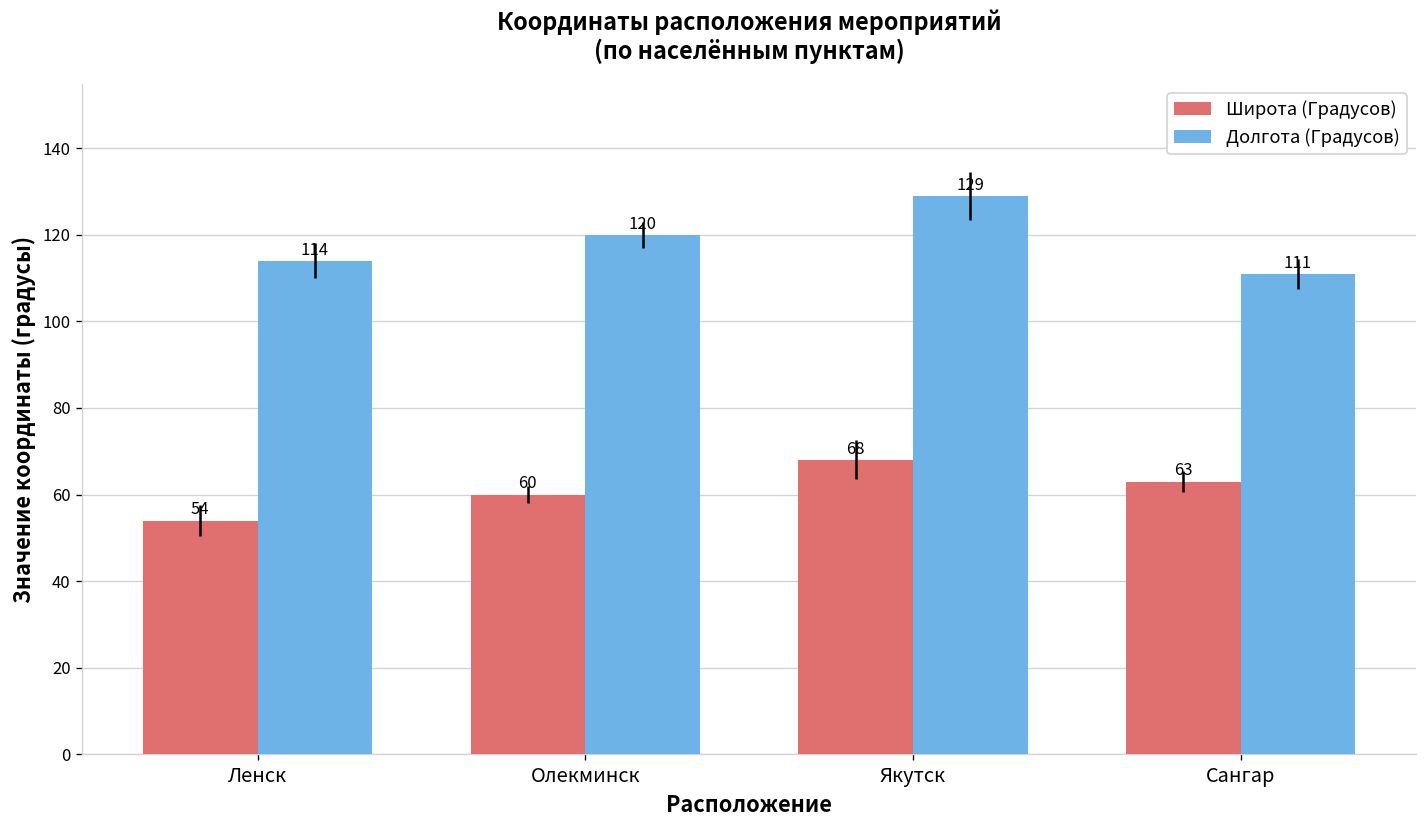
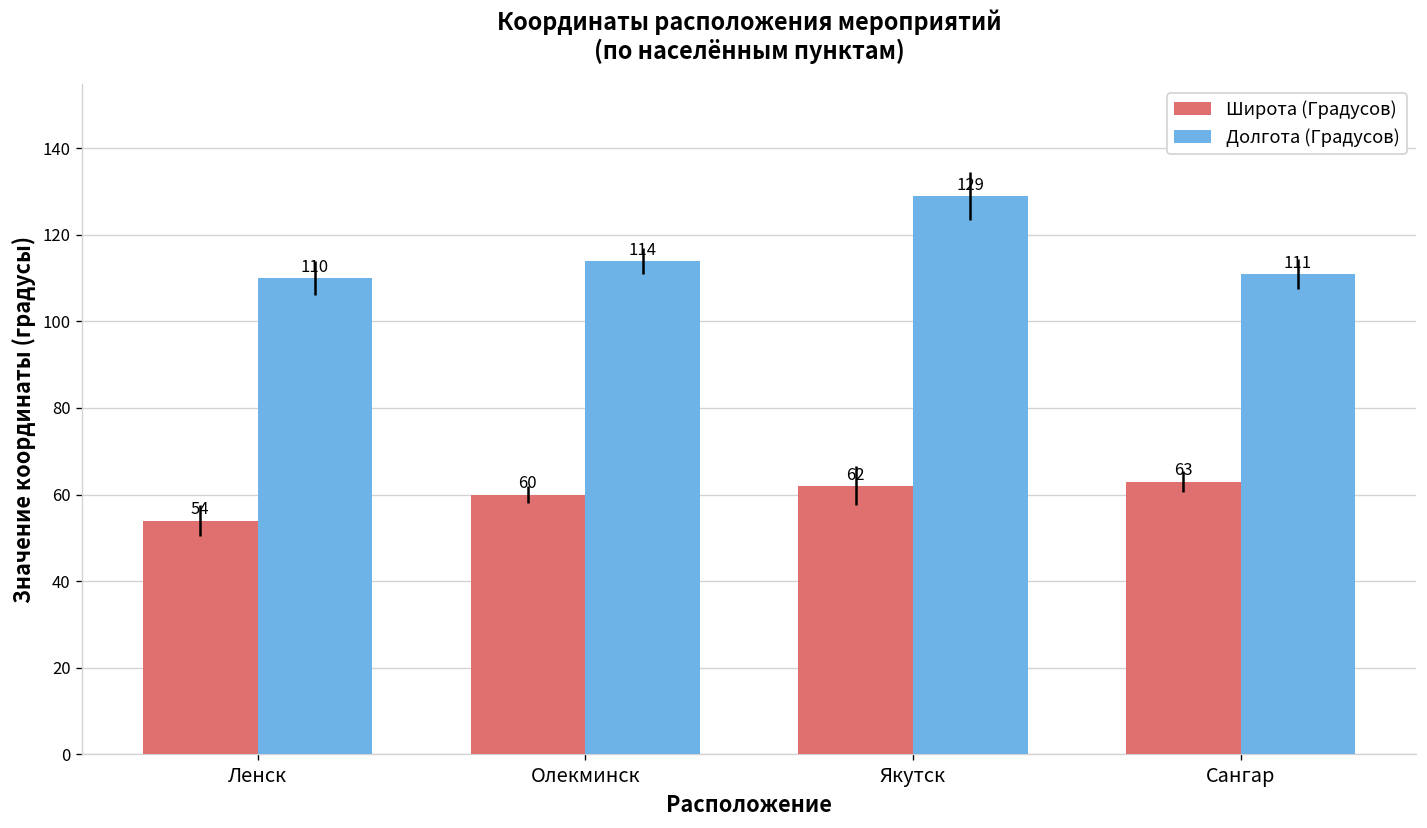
Долгота (Градусов), Ленск: 114 -> 110
Долгота (Градусов), Олекминск: 120 -> 114
Широта (Градусов), Якутск: 68 -> 62
